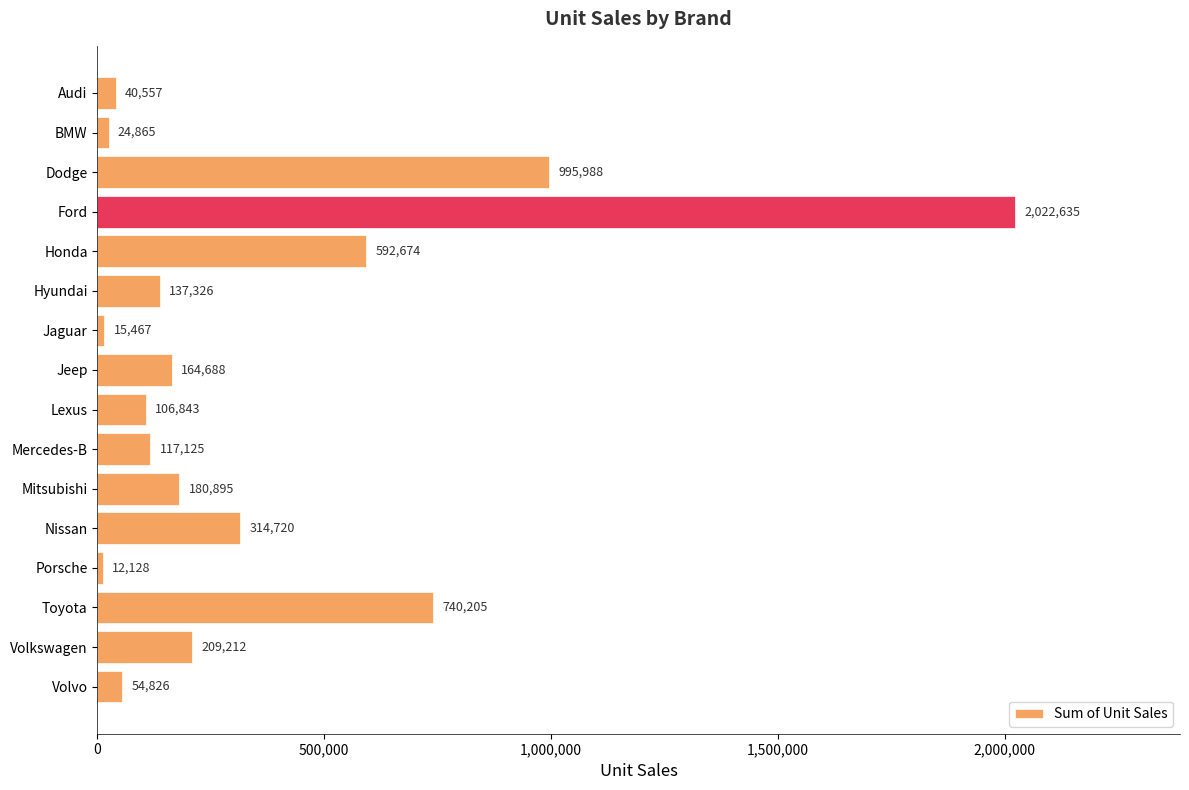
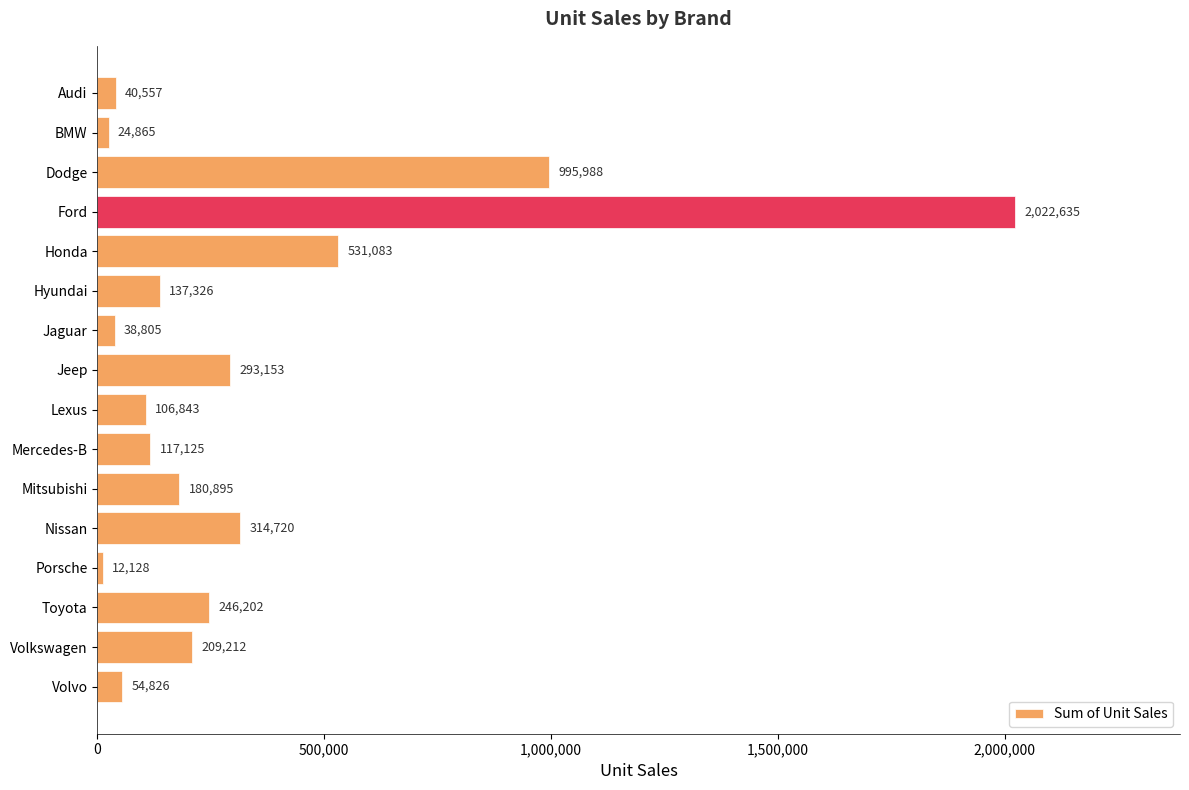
Honda: 592,674 -> 531,083
Jaguar: 15,467 -> 38,805
Jeep: 164,688 -> 293,153
Toyota: 740,205 -> 246,202
